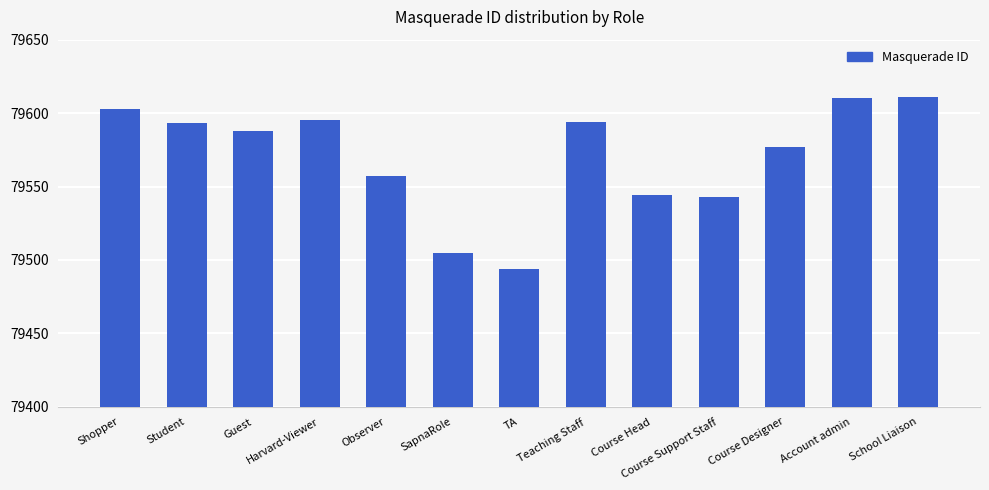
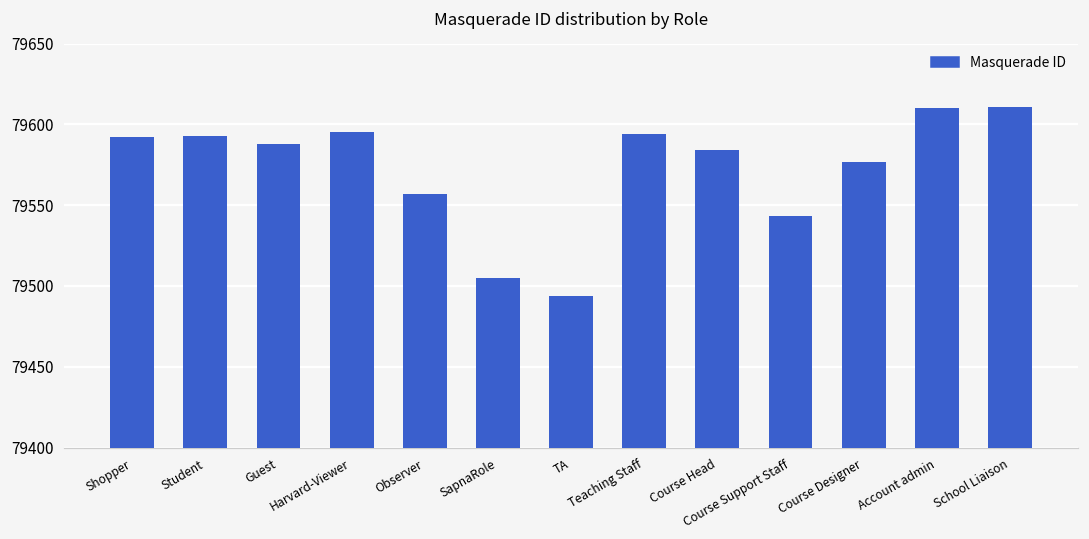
Shopper: 79603 -> 79592
Course Head: 79544 -> 79584
